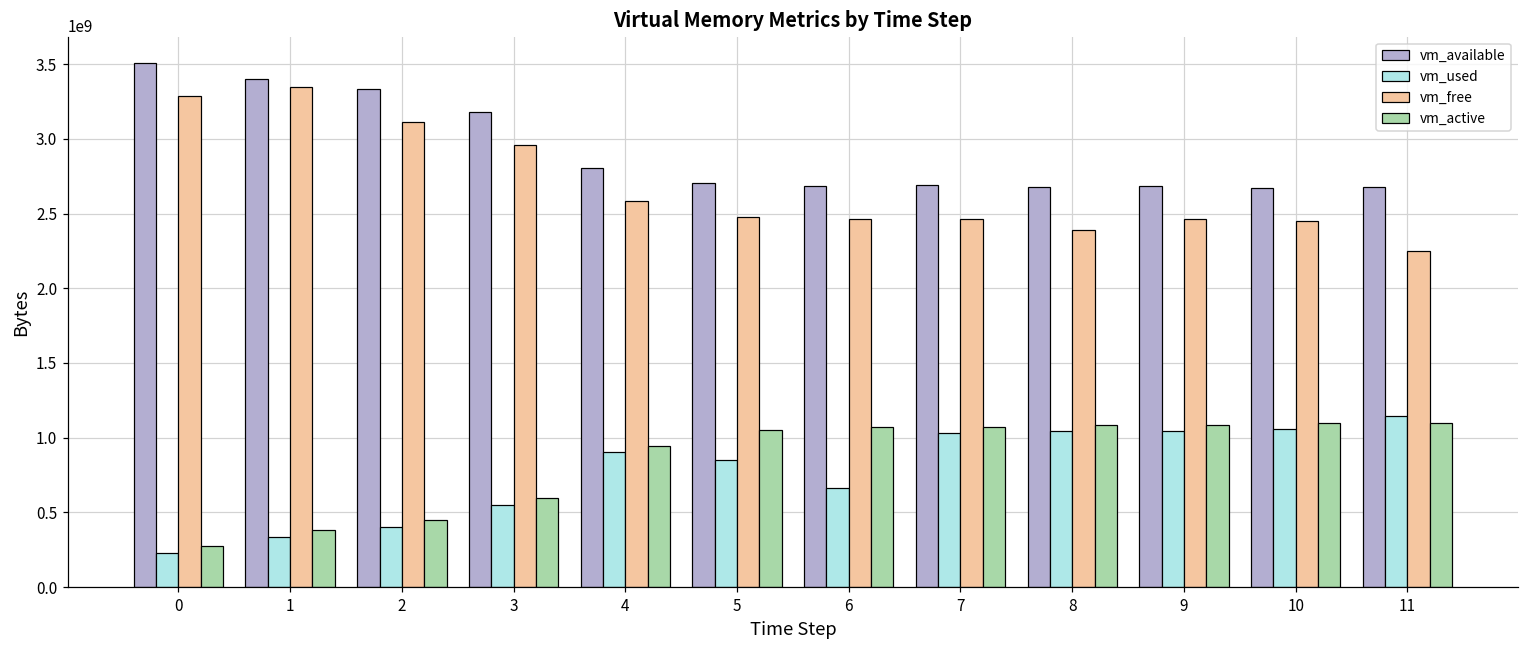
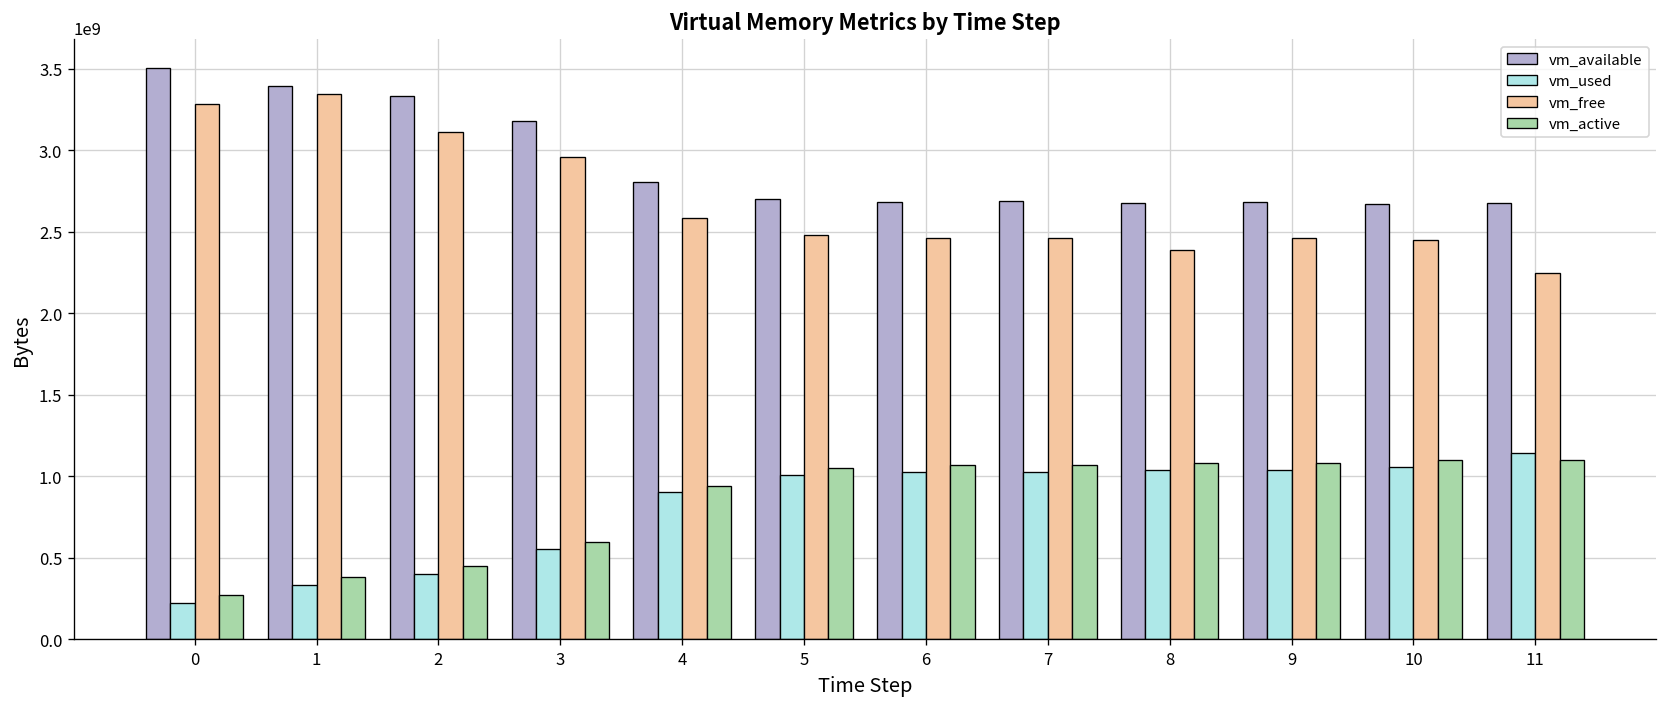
vm_used, 5: 850000000 -> 1010000000
vm_used, 6: 660000000 -> 1030000000
